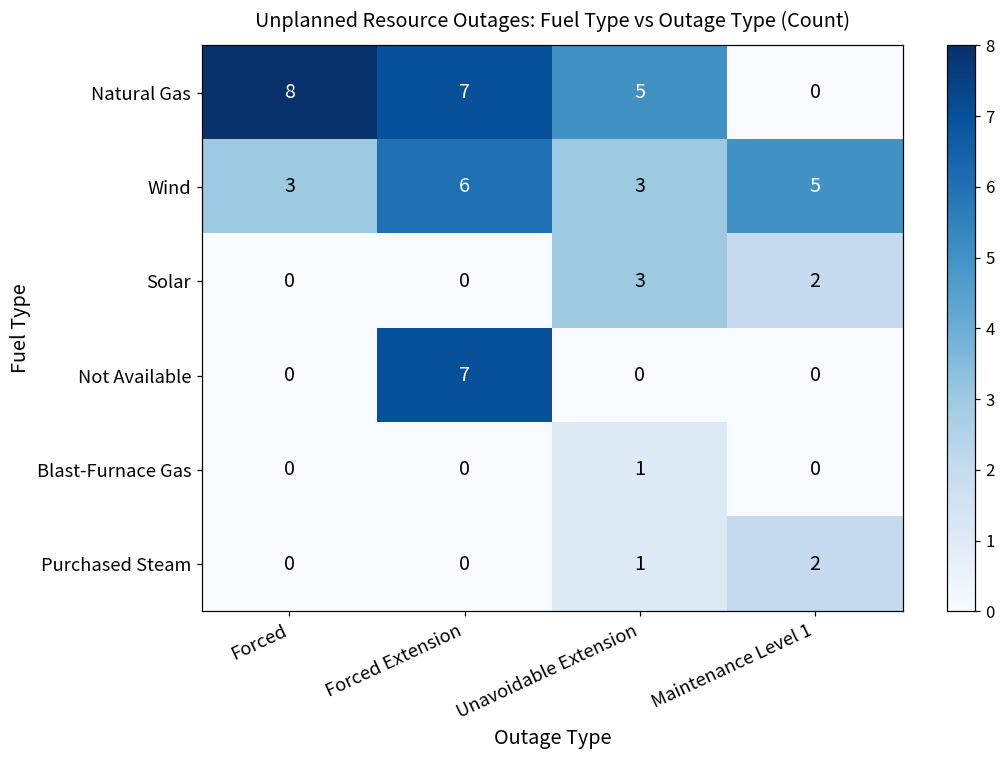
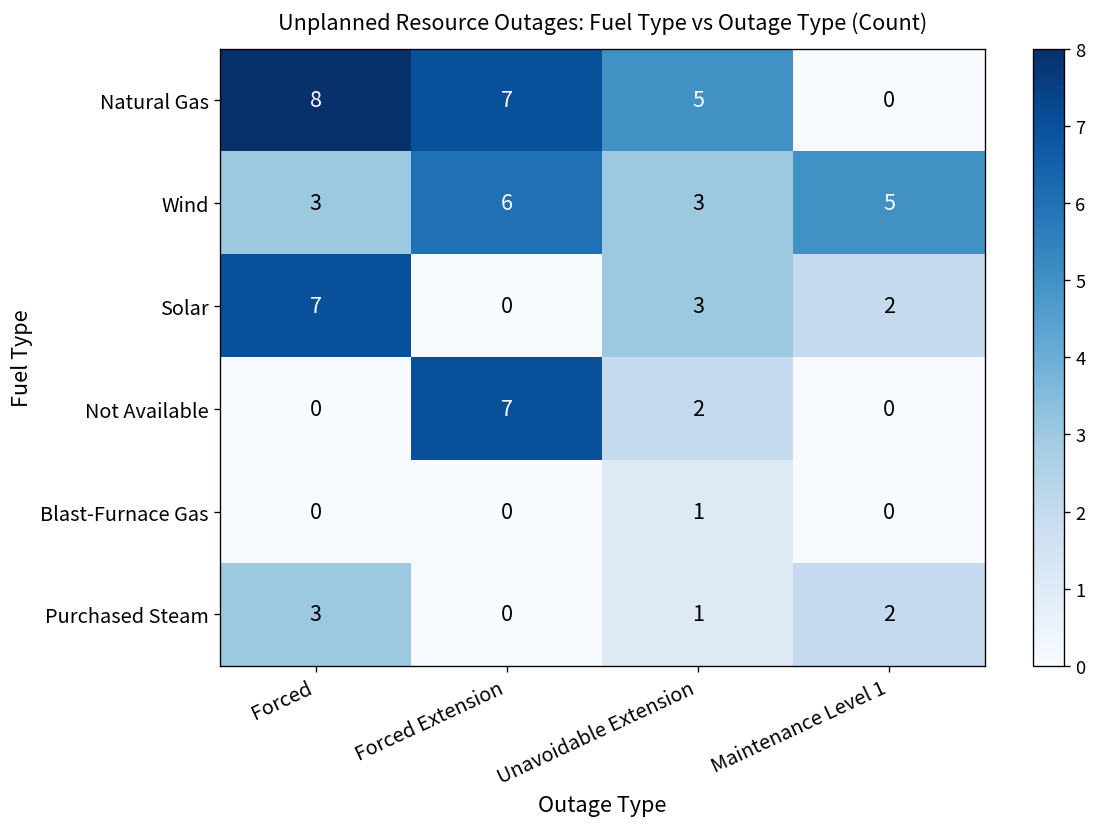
Solar, Forced: 0 -> 7
Not Available, Unavoidable Extension: 0 -> 2
Purchased Steam, Forced: 0 -> 3
